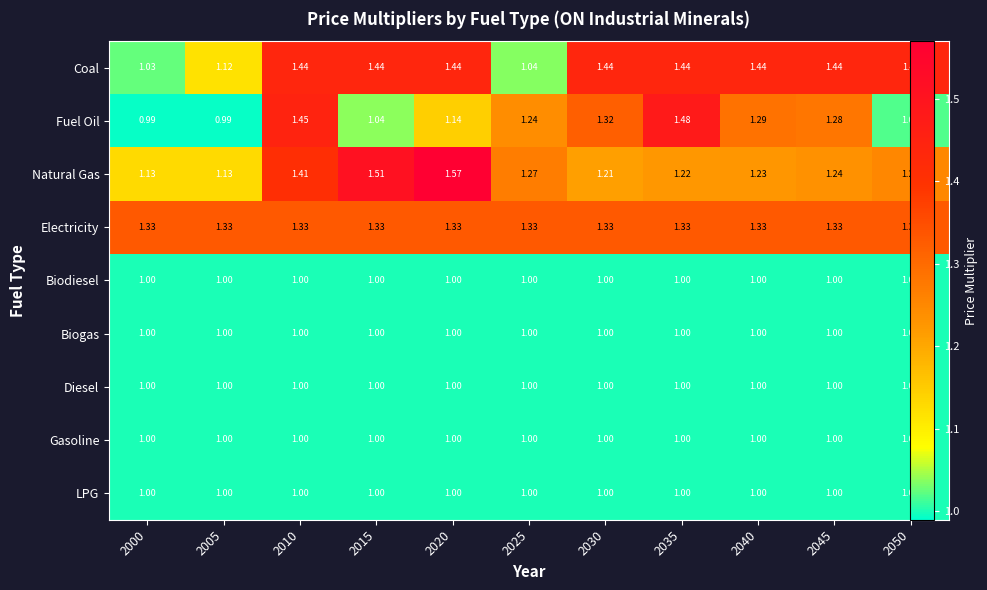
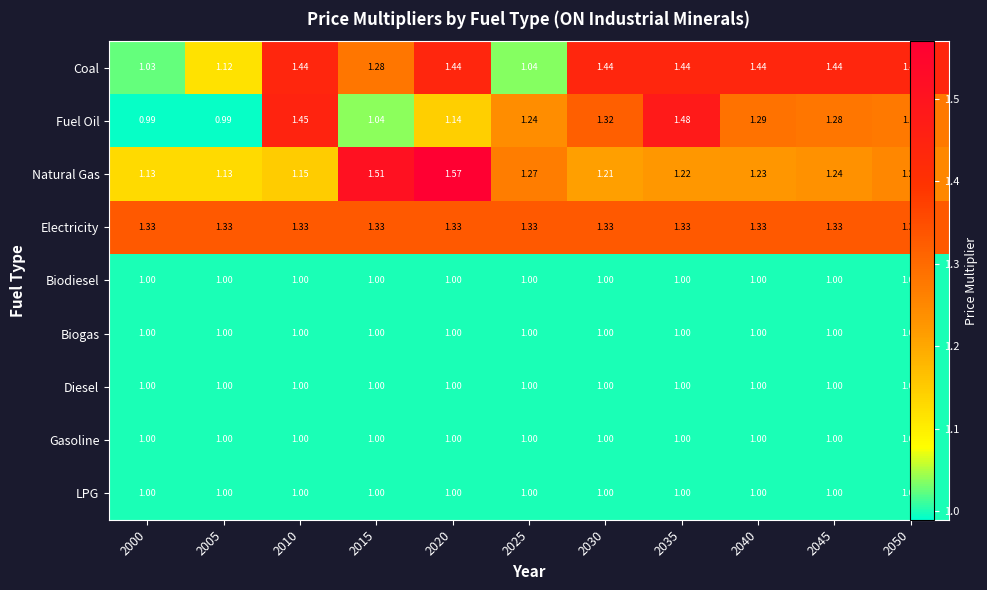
Coal, 2015: 1.44 -> 1.28
Fuel Oil, 2050: 1.02 -> 1.28
Natural Gas, 2010: 1.41 -> 1.15
